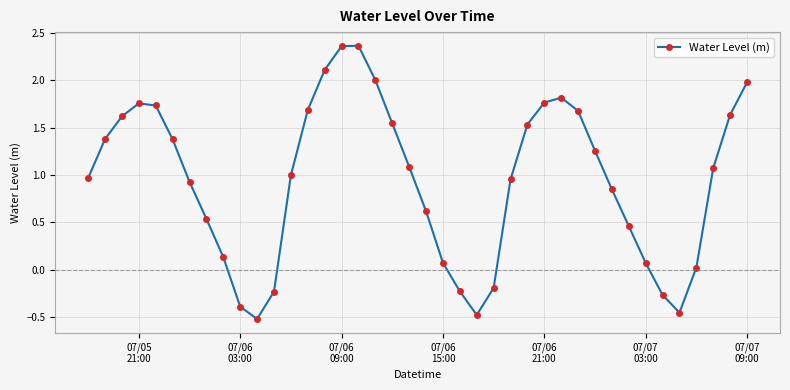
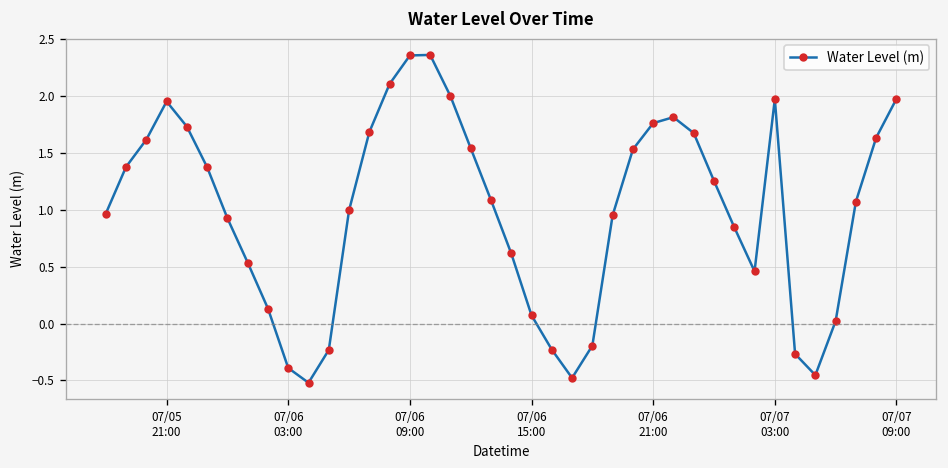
07/05 21:00: 1.8 -> 2.0
07/07 03:00: 0.1 -> 2.0
